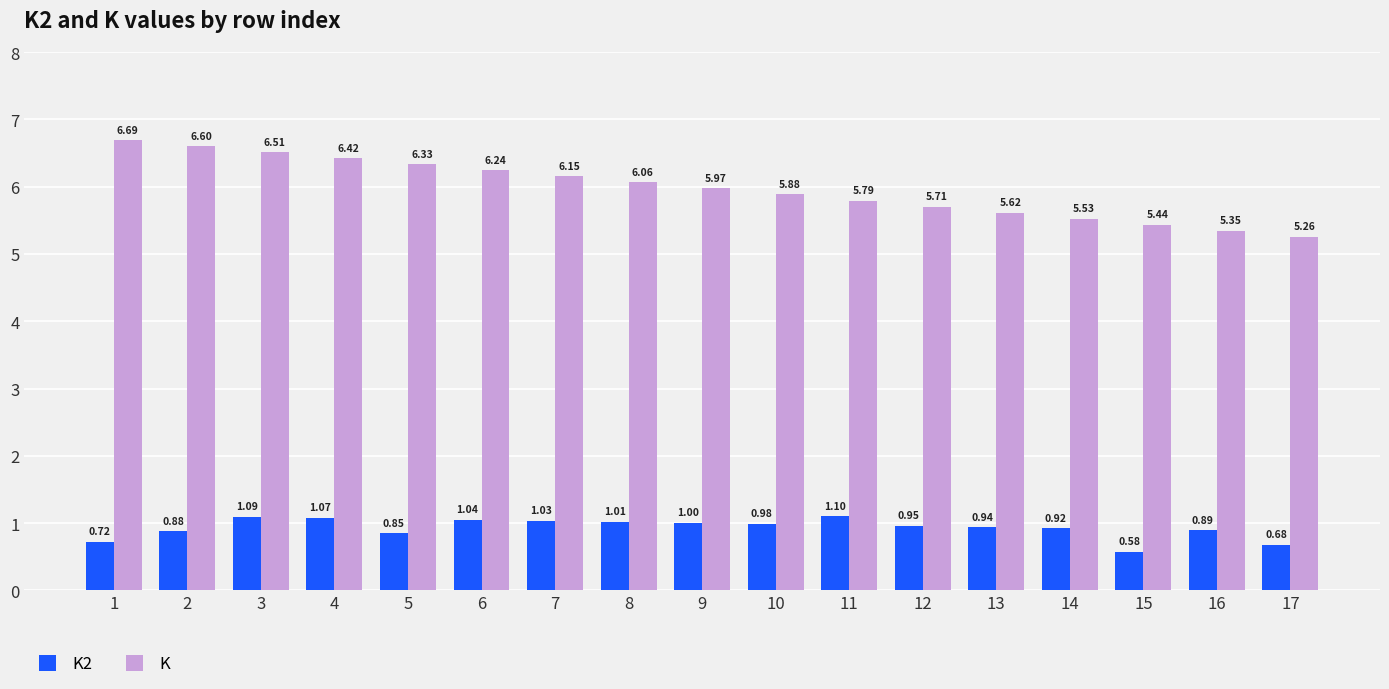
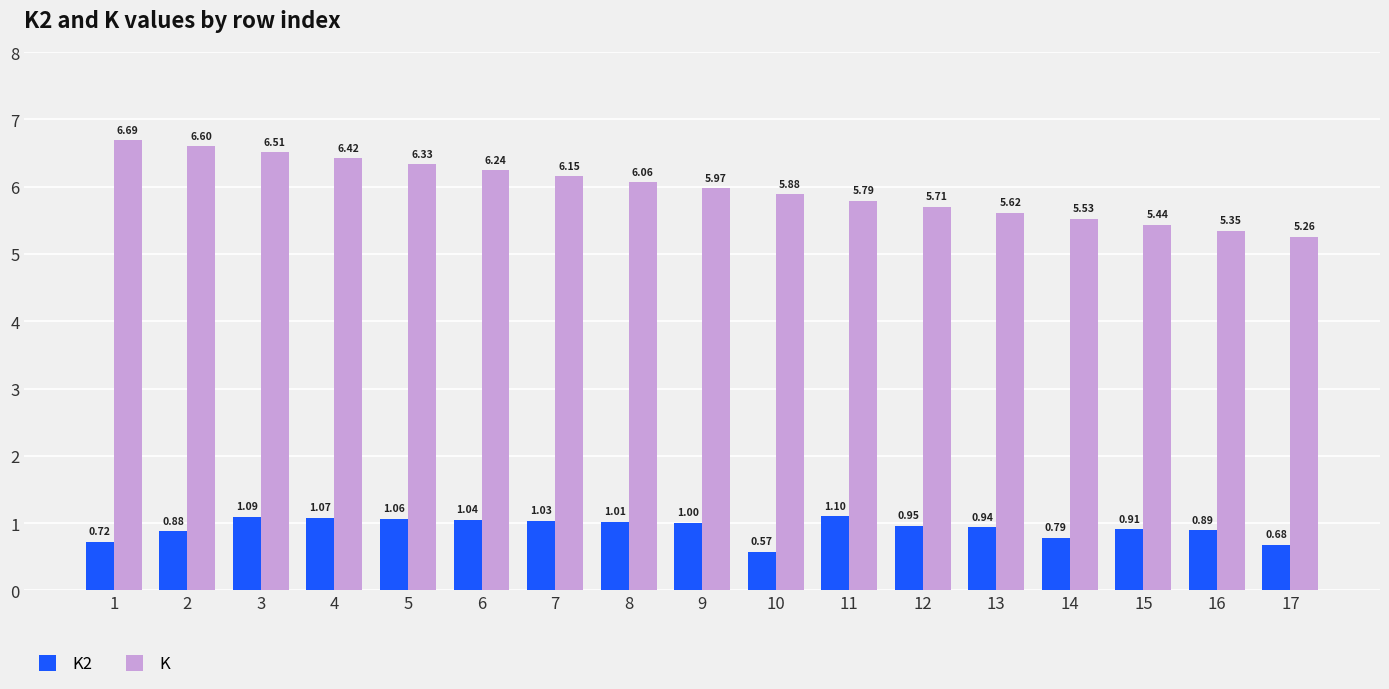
K2, 5: 0.85 -> 1.06
K2, 10: 0.98 -> 0.57
K2, 14: 0.92 -> 0.79
K2, 15: 0.58 -> 0.91
